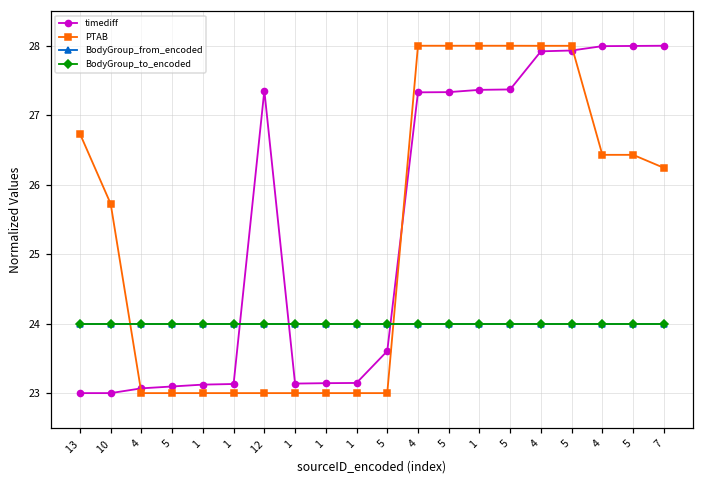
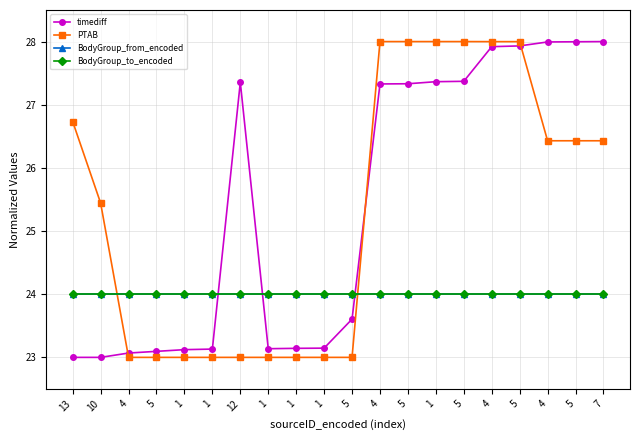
PTAB, 10: 25.7 -> 25.4
PTAB, 7: 26.2 -> 26.4
